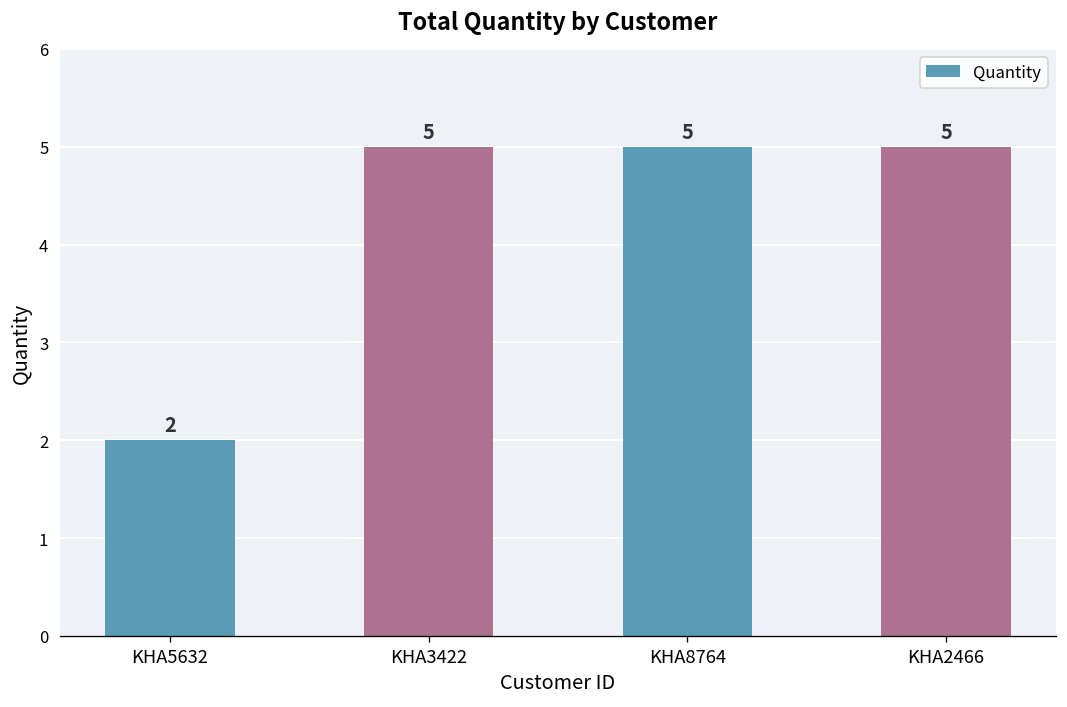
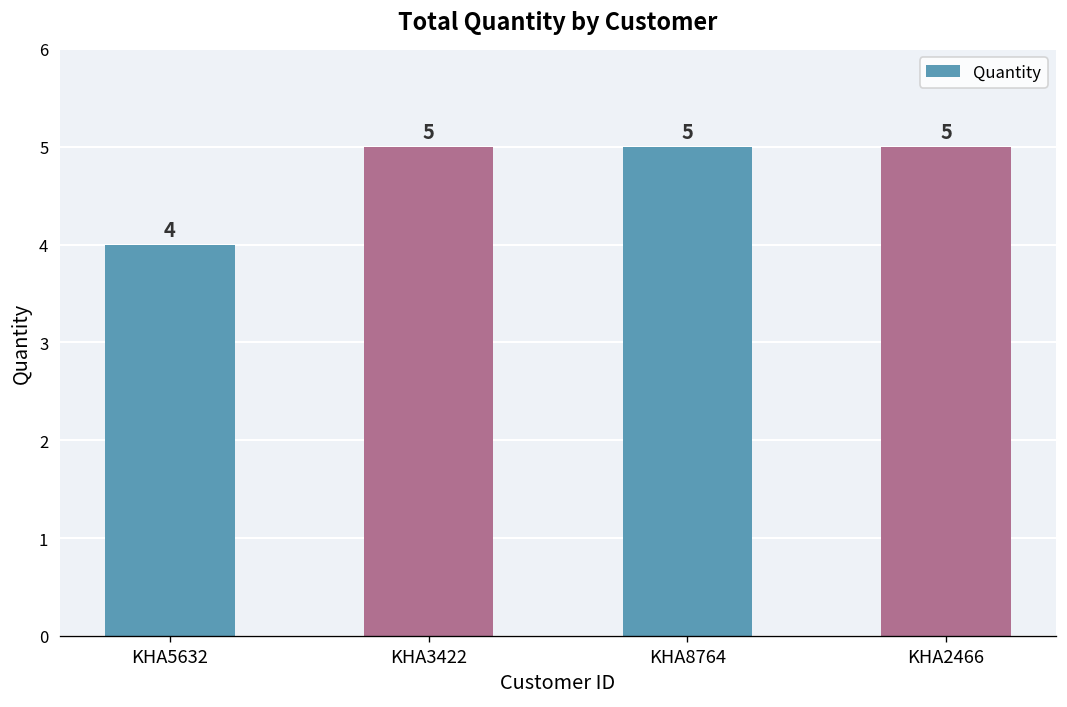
KHA5632: 2 -> 4
